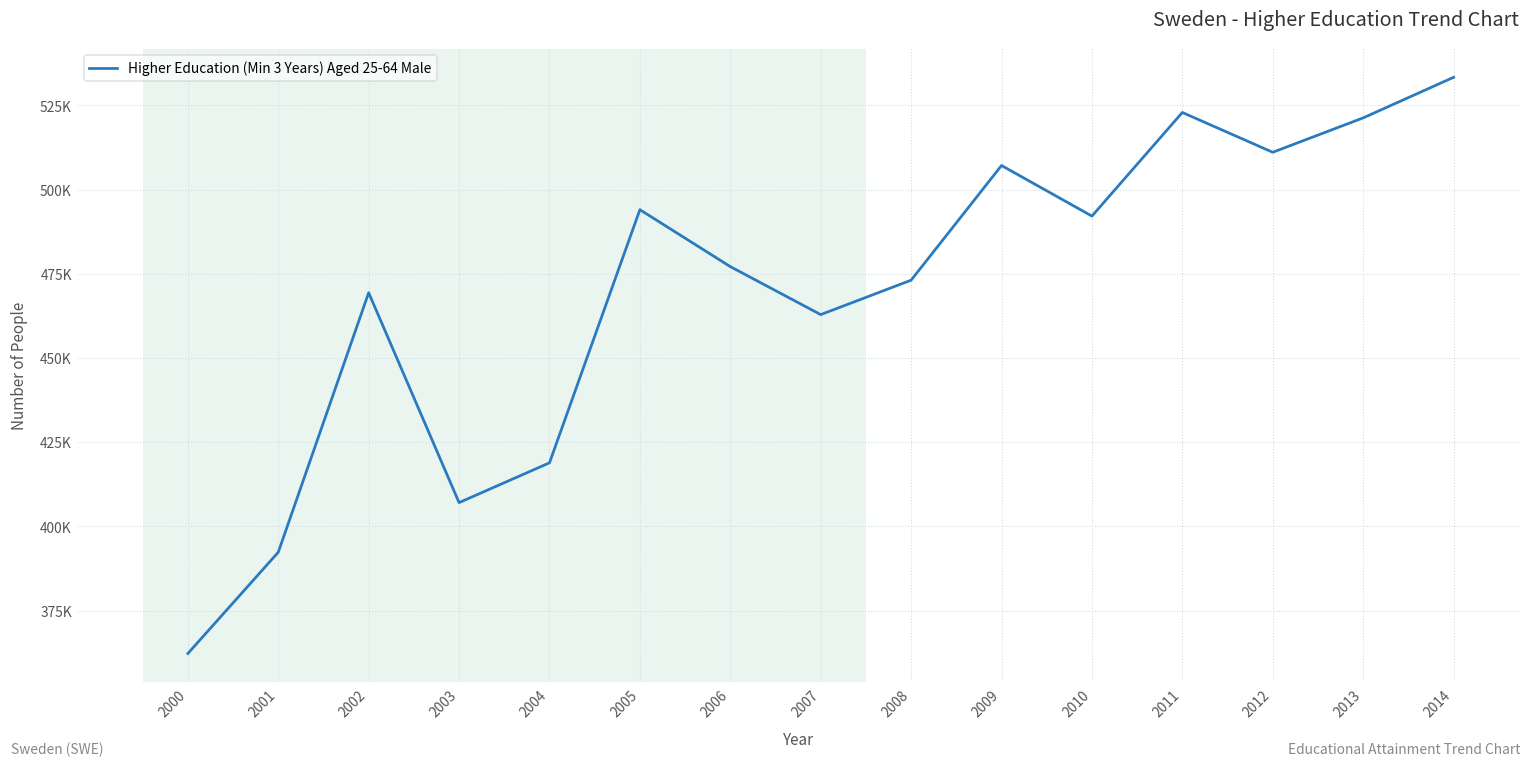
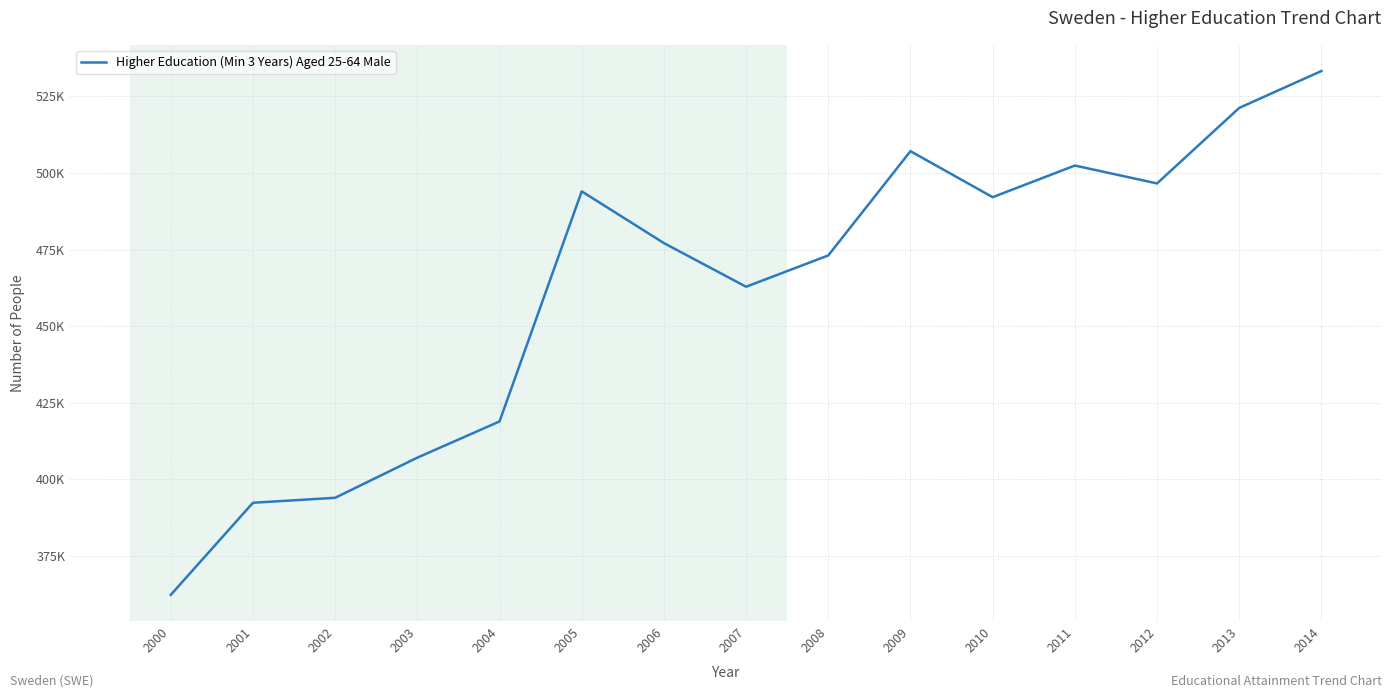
2002: 469000 -> 394000
2011: 523000 -> 502000
2012: 511000 -> 497000
